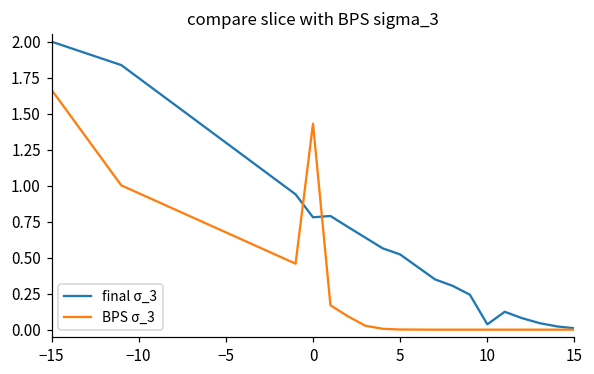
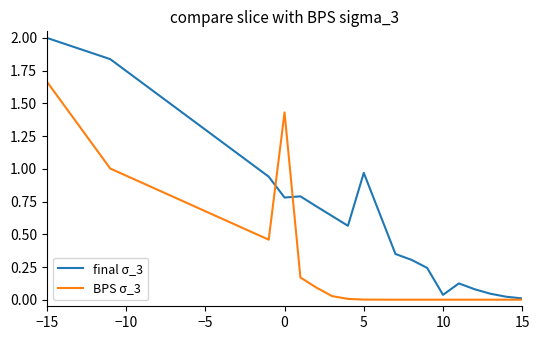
final σ_3, 5: 0.52 -> 0.97
